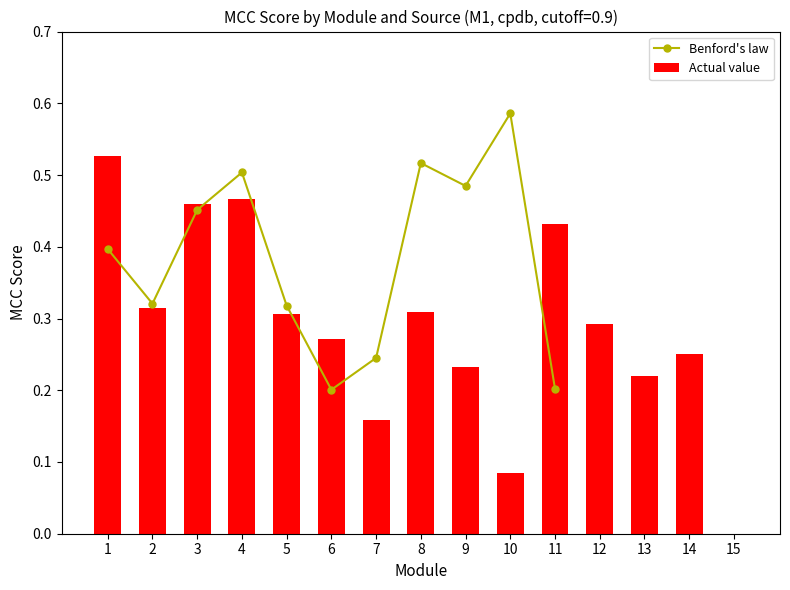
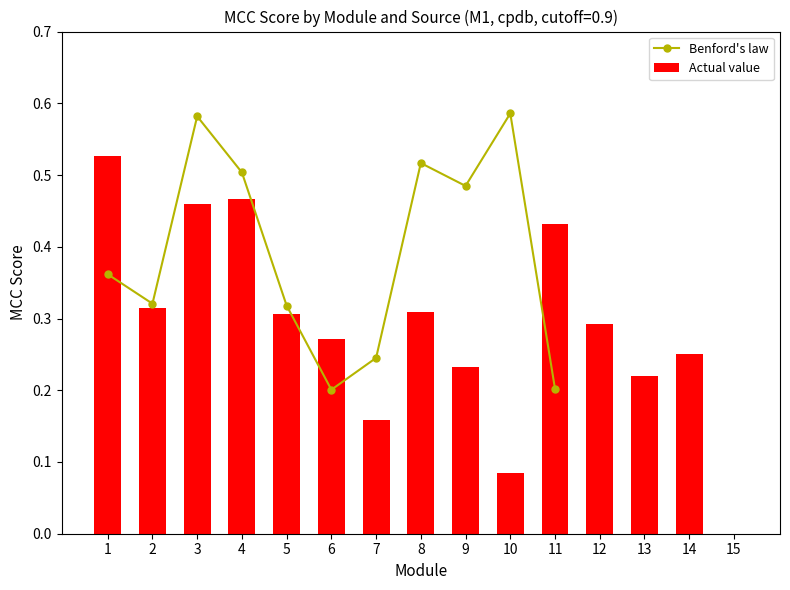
Benford's law, 1: 0.40 -> 0.36
Benford's law, 3: 0.45 -> 0.58
